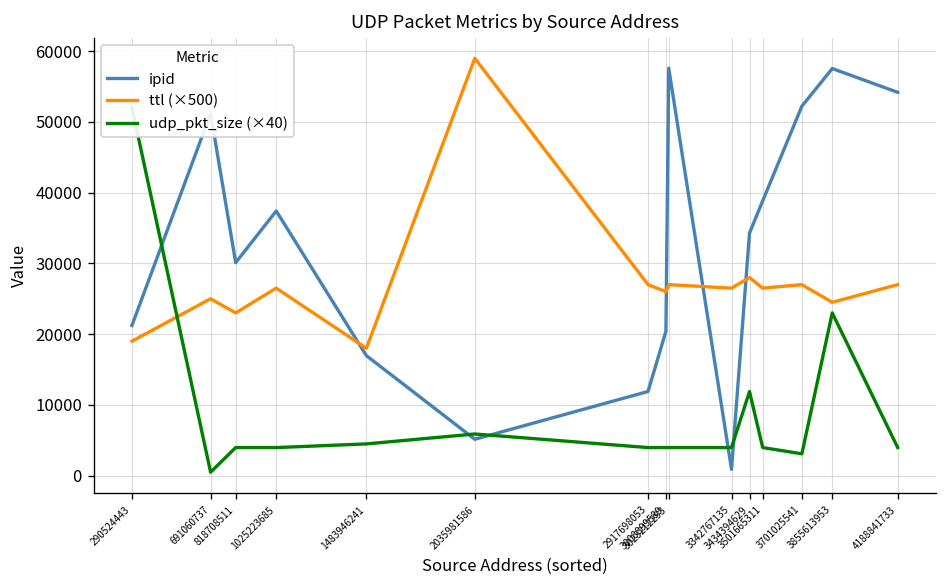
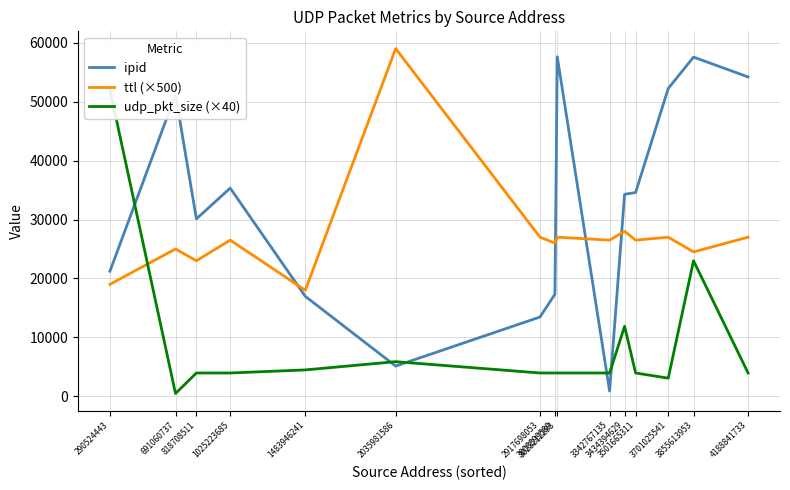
ipid, 1025223685: 37000 -> 35000
ipid, 2917698053: 12000 -> 13000
ipid, 3008899589: 20000 -> 17000
ipid, 3501665311: 39000 -> 35000
